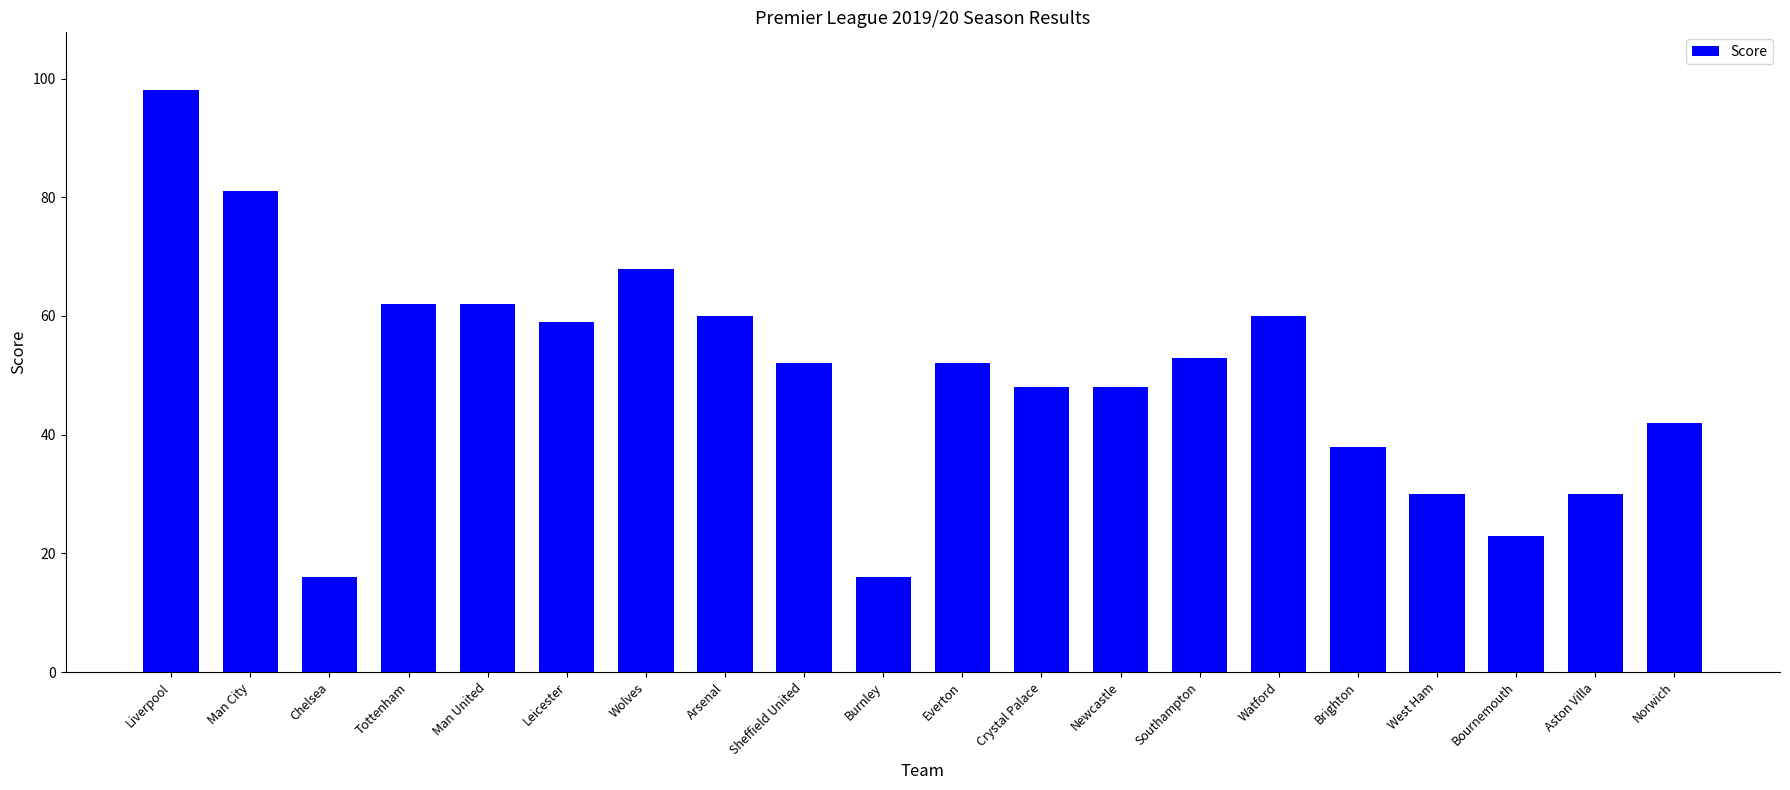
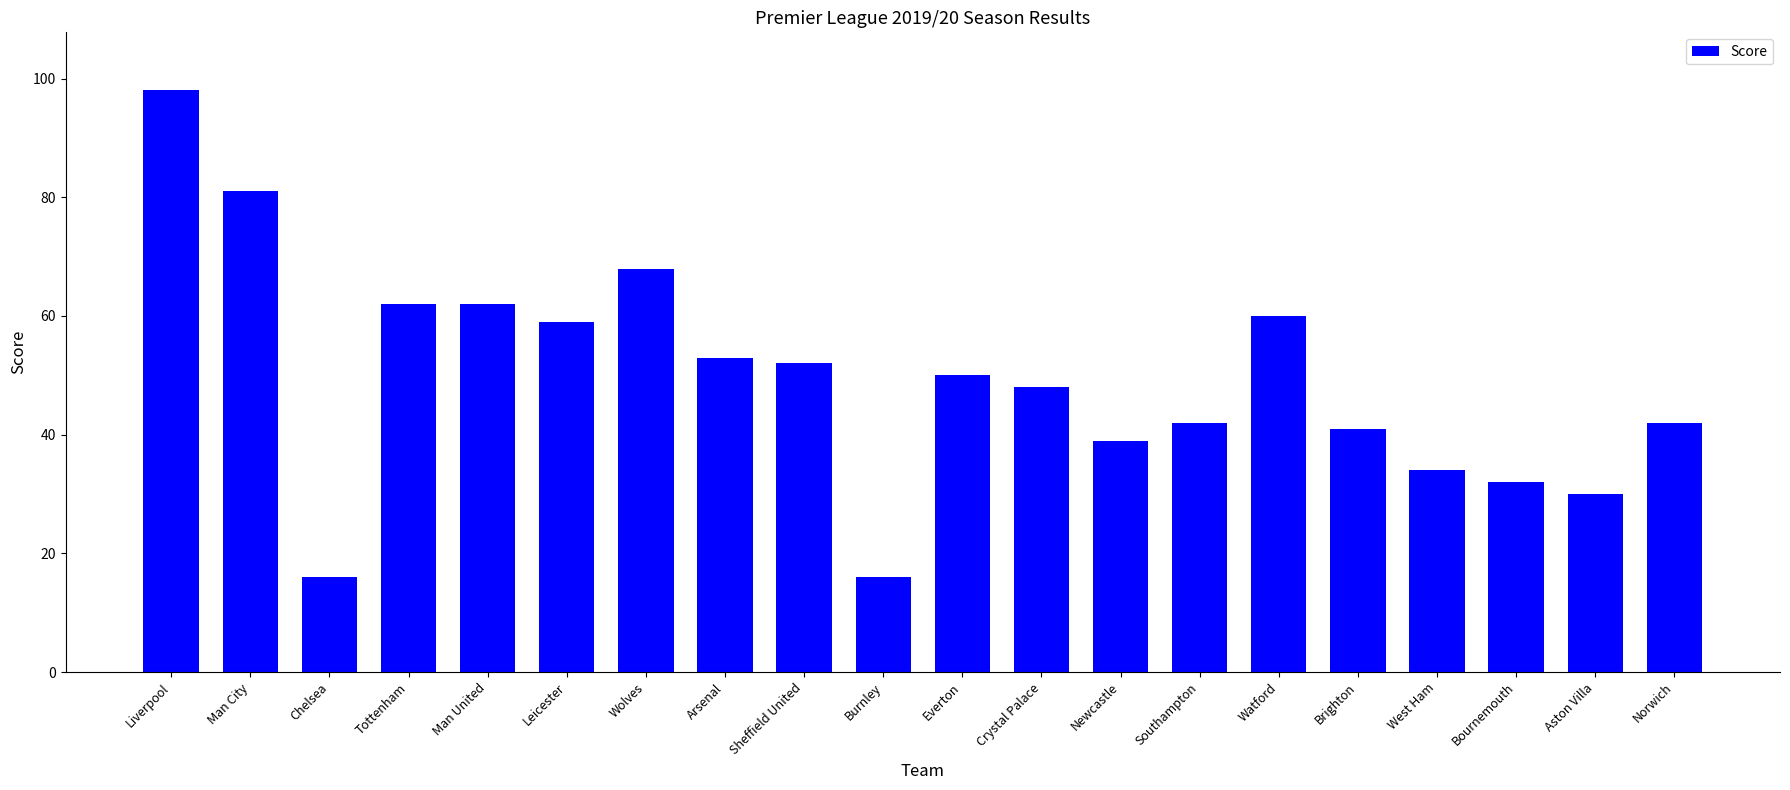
Arsenal: 60 -> 53
Everton: 52 -> 50
Newcastle: 48 -> 39
Southampton: 53 -> 42
Brighton: 38 -> 41
West Ham: 30 -> 34
Bournemouth: 23 -> 32
